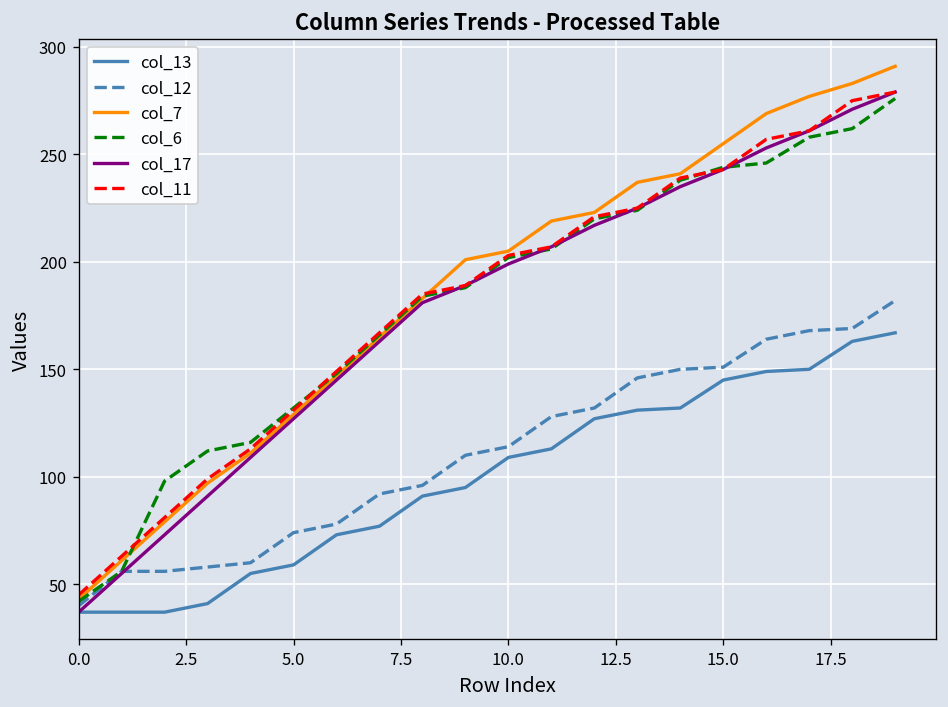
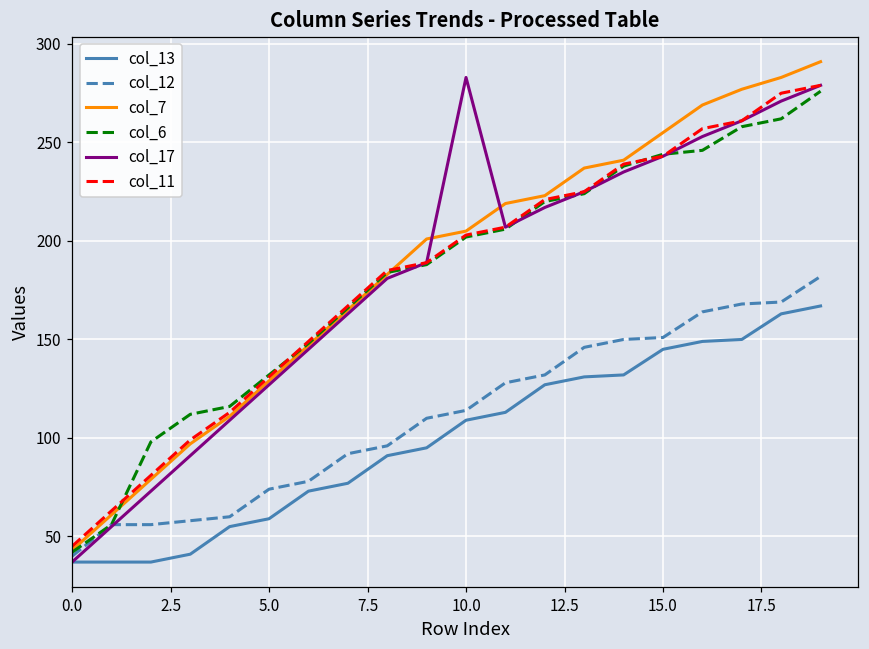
col_17, 10.0: 199 -> 283
